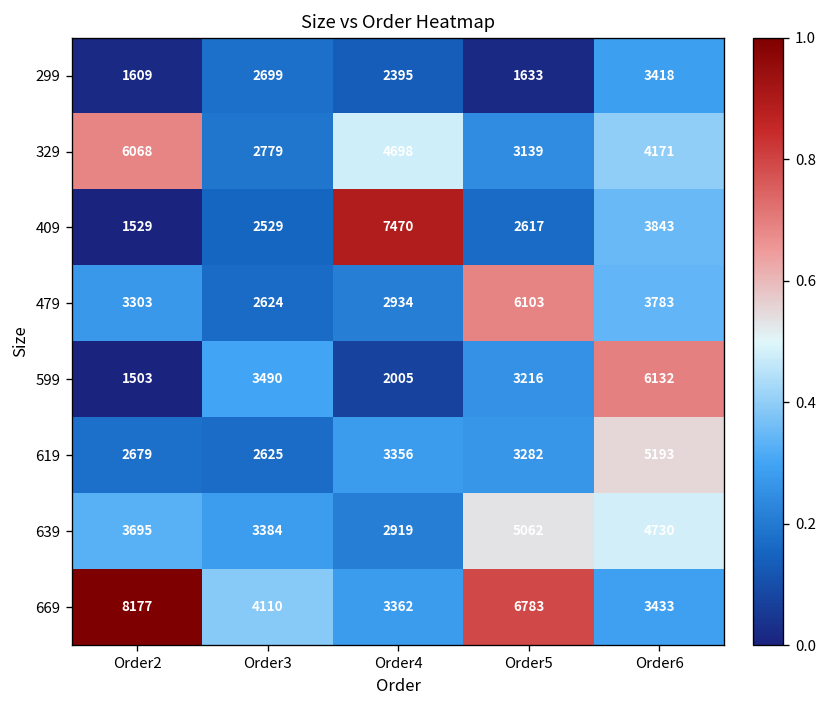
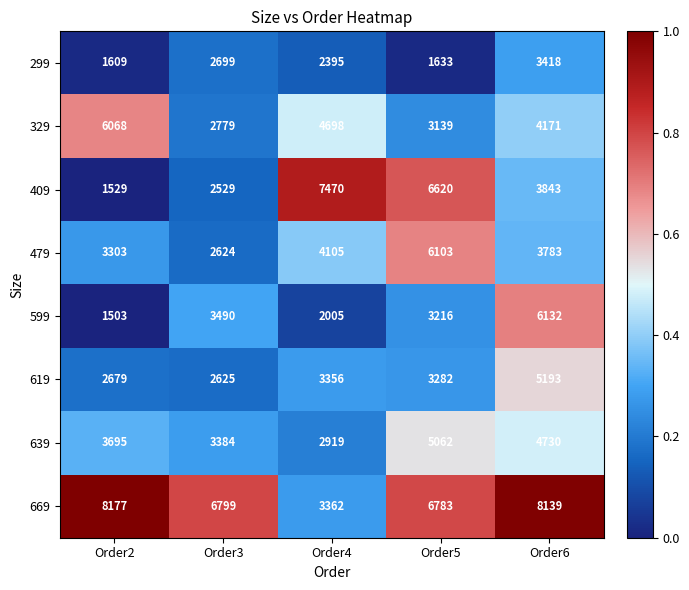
409, Order5: 2617 -> 6620
479, Order4: 2934 -> 4105
669, Order3: 4110 -> 6799
669, Order6: 3433 -> 8139
